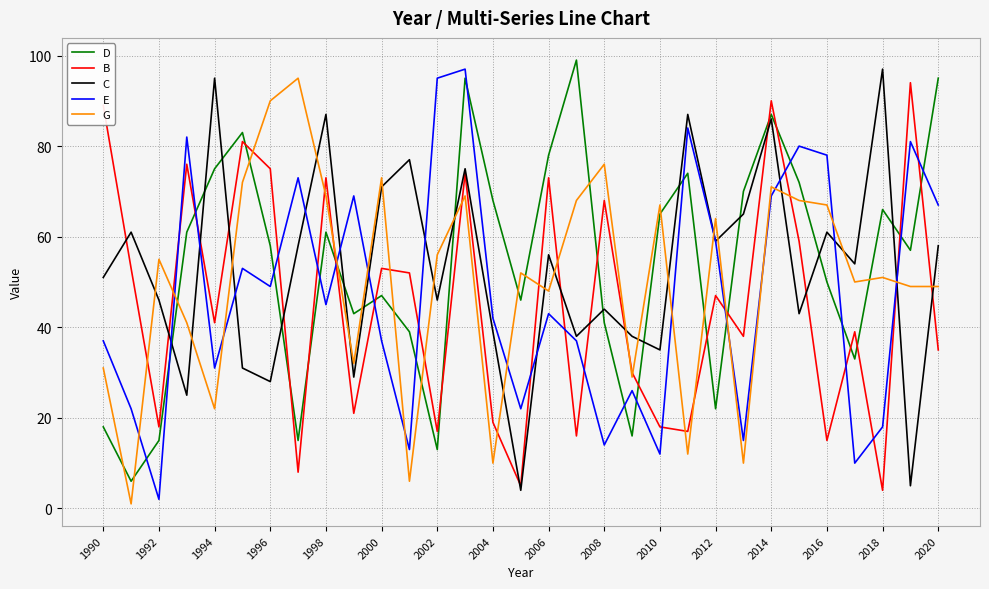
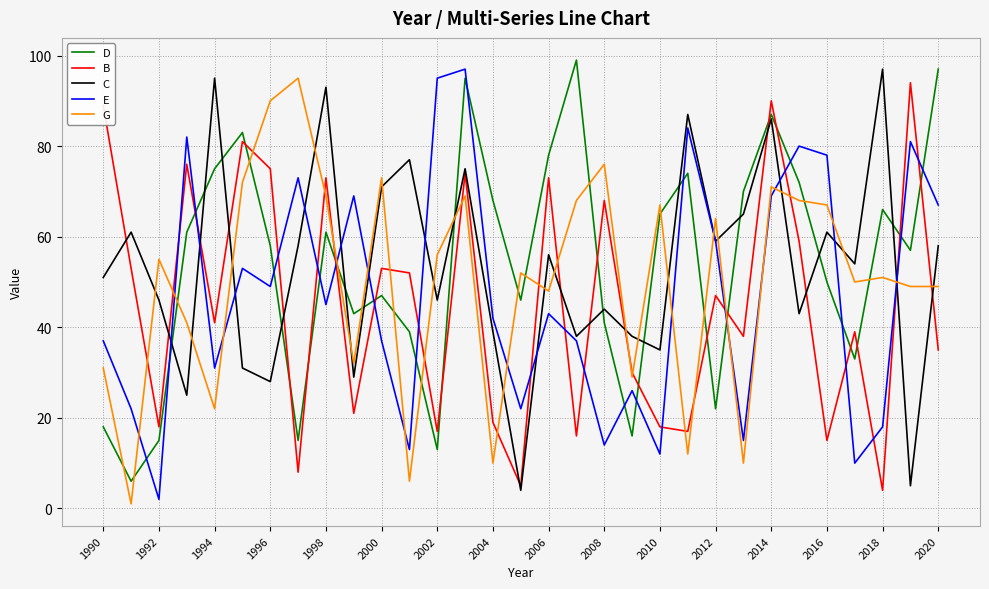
C, 1998: 87 -> 93
D, 2020: 95 -> 97
